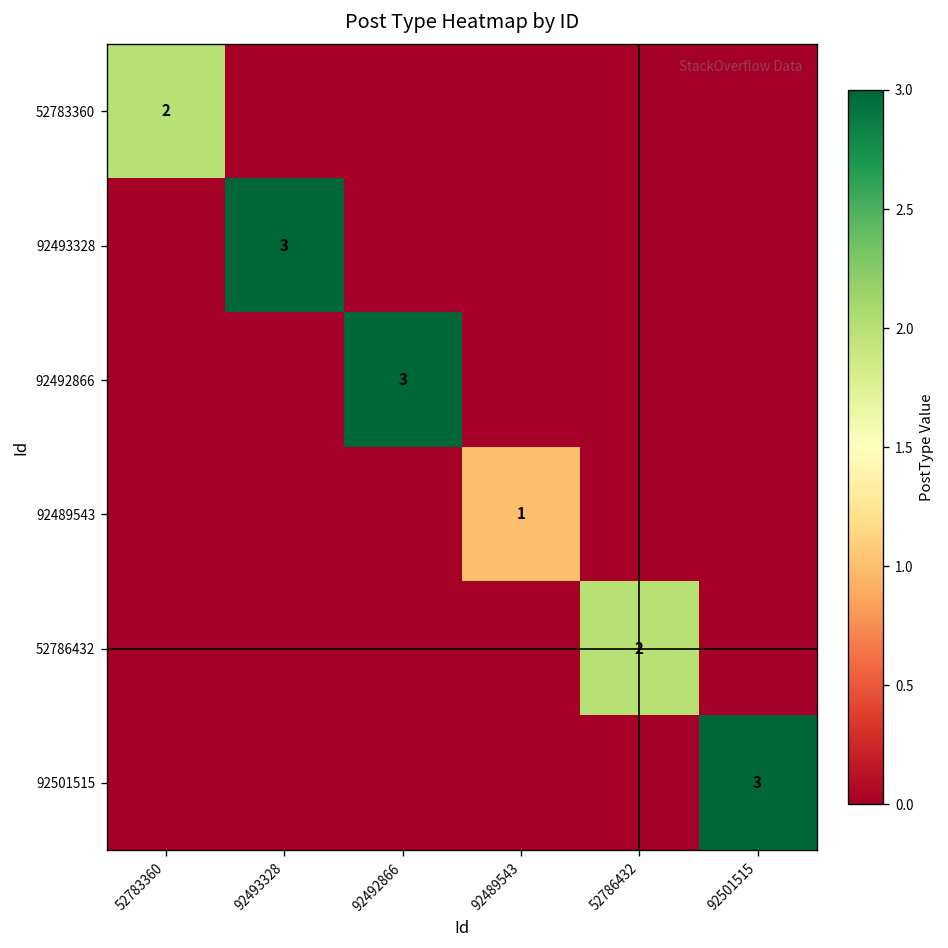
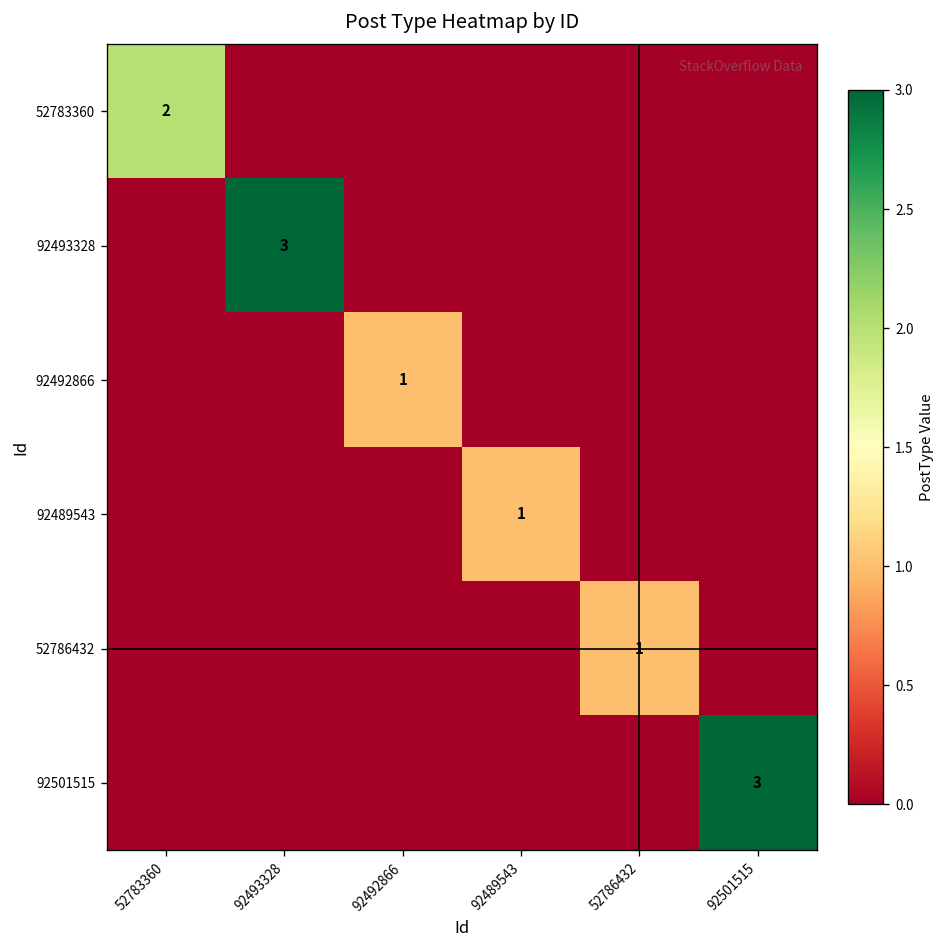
92492866, 92492866: 3 -> 1
52786432, 52786432: 2 -> 1
